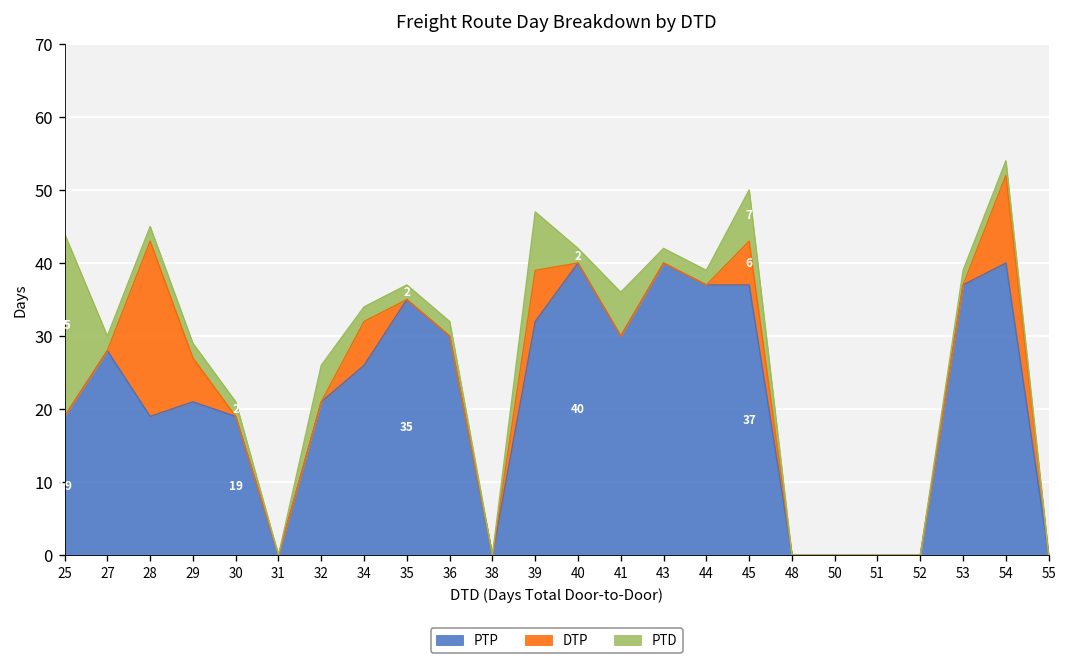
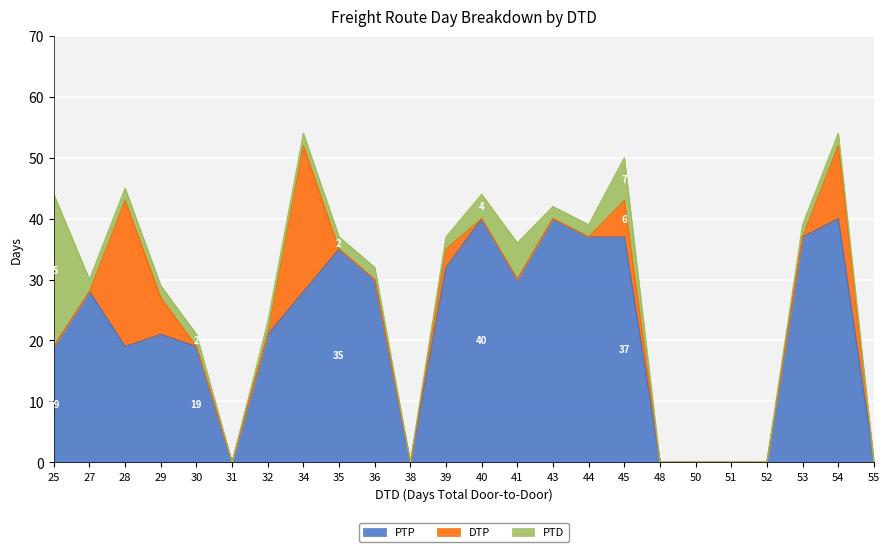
PTD, 32: 5 -> 2
PTP, 34: 26 -> 28
DTP, 34: 6 -> 24
DTP, 39: 7 -> 3
PTD, 39: 8 -> 2
PTD, 40: 2 -> 4
